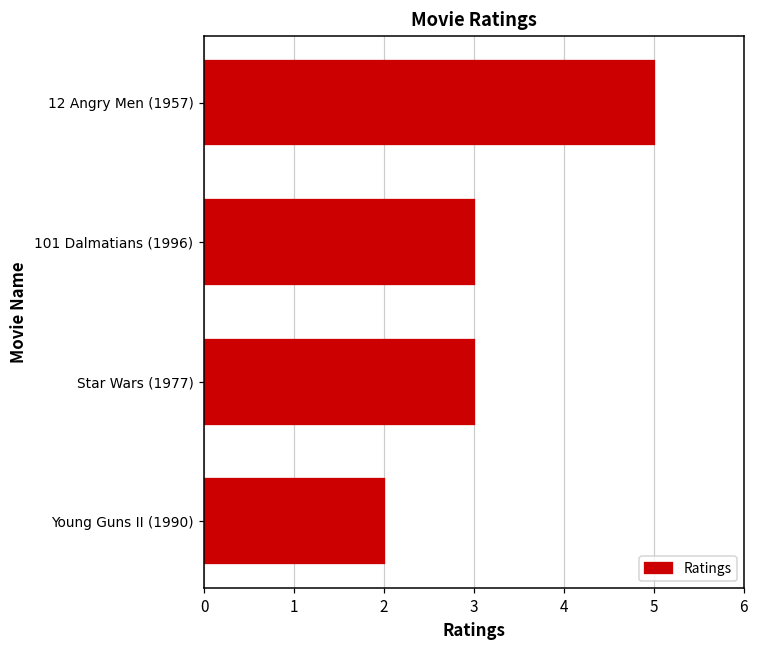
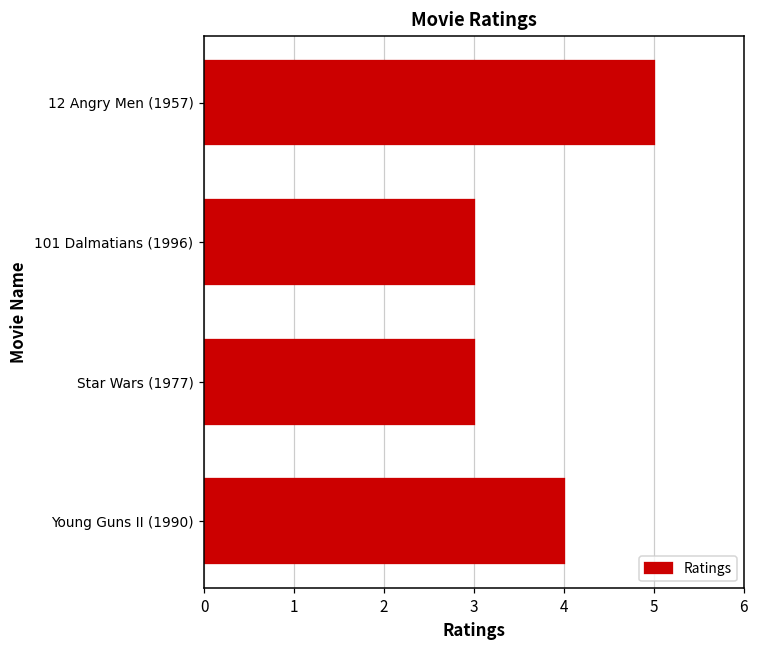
Young Guns II (1990): 2 -> 4
